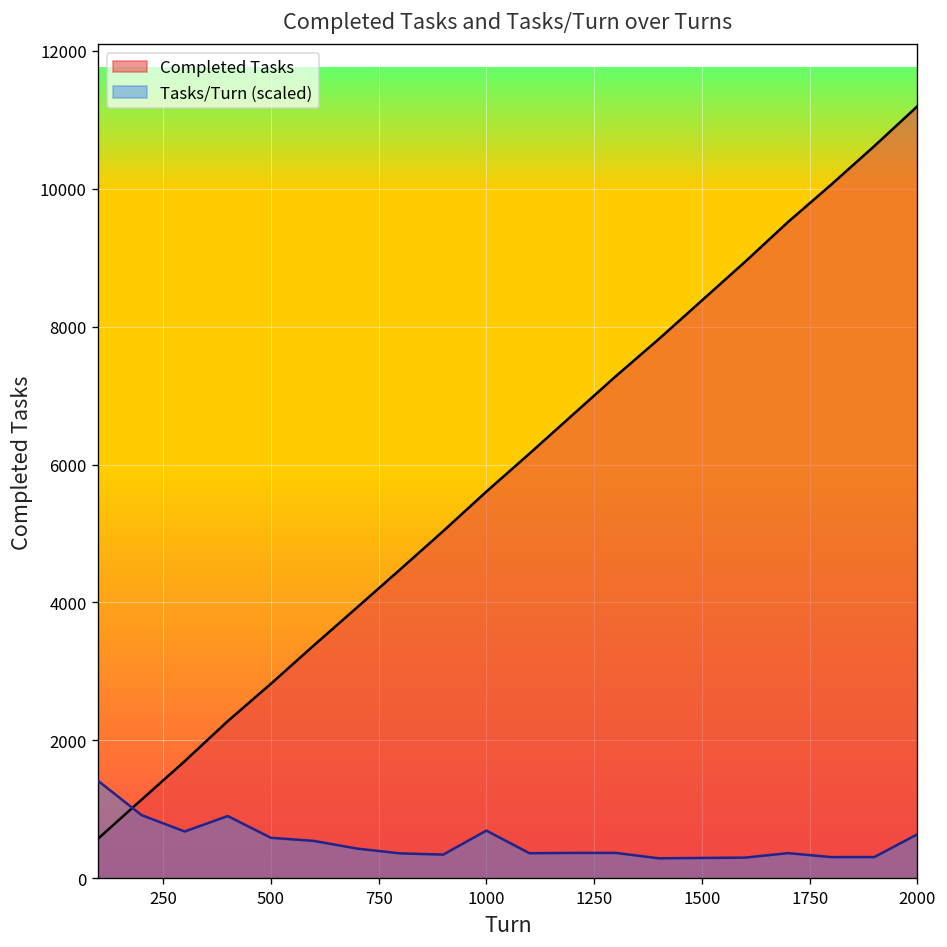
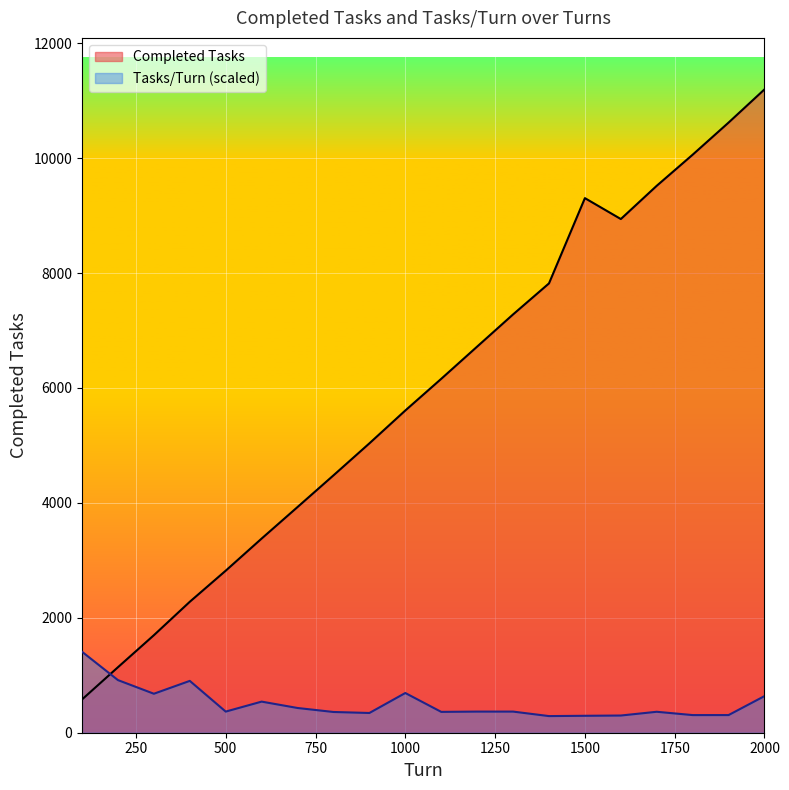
Tasks/Turn (scaled), 500: 600 -> 400
Completed Tasks, 1500: 8400 -> 9300
